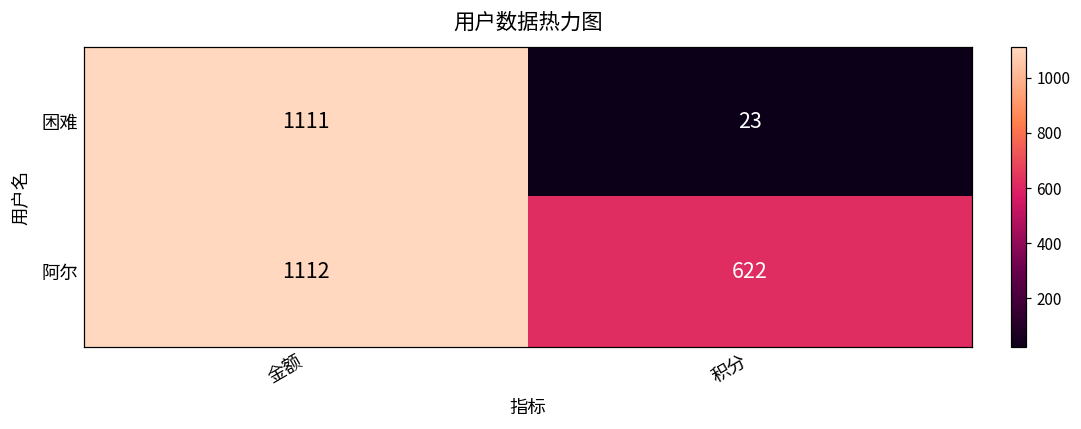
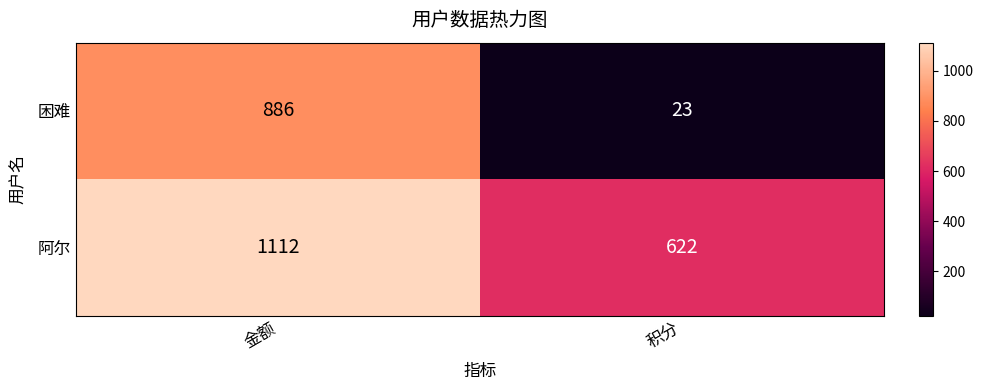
困难, 金额: 1111 -> 886
